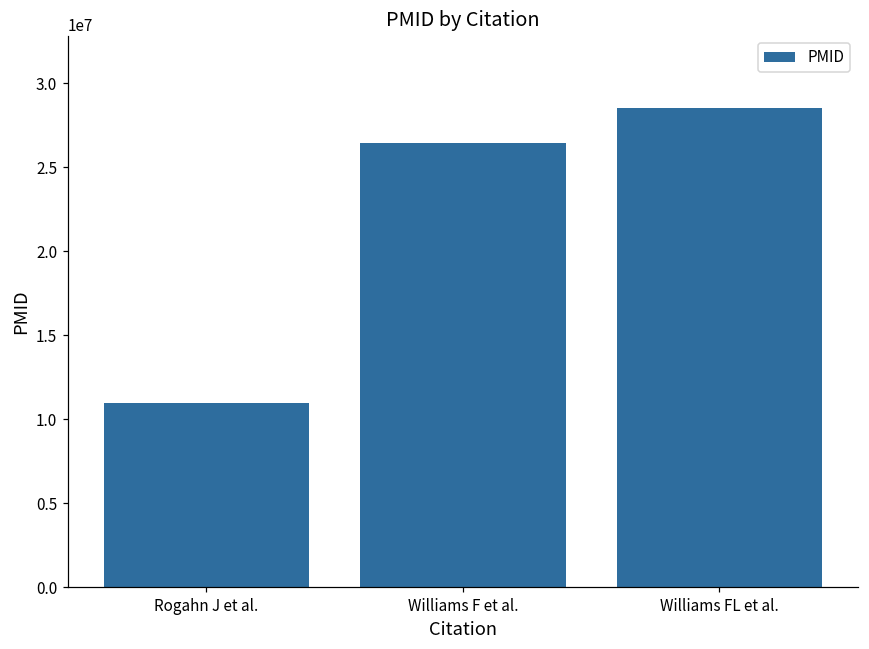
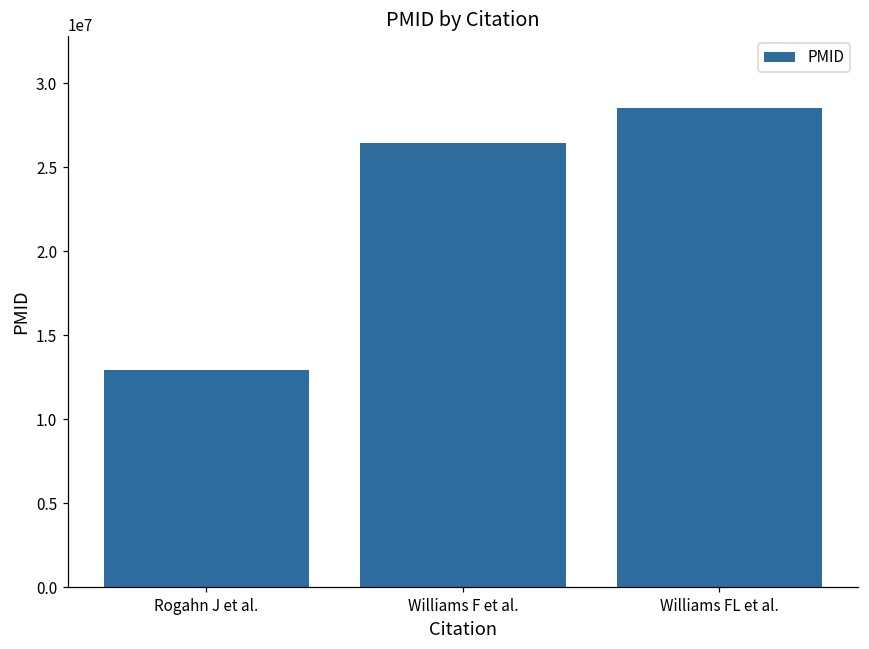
Rogahn J et al.: 11000000 -> 12900000
